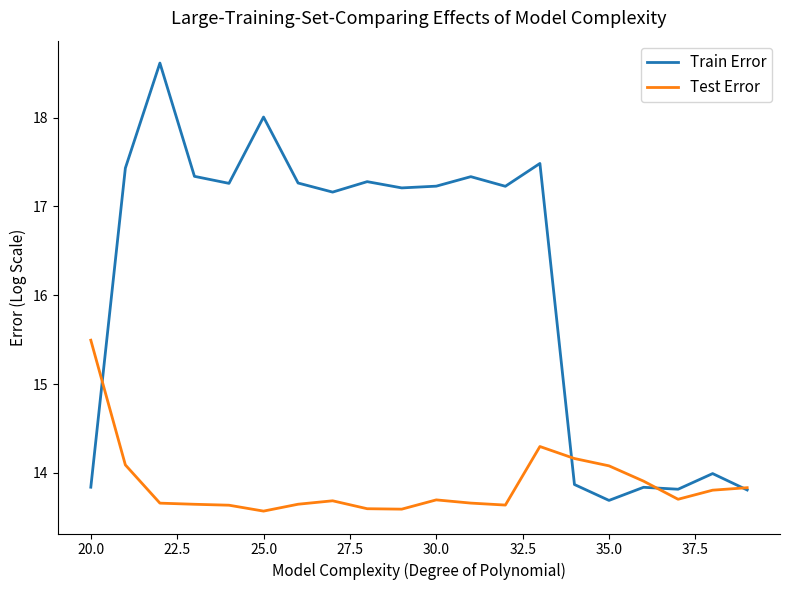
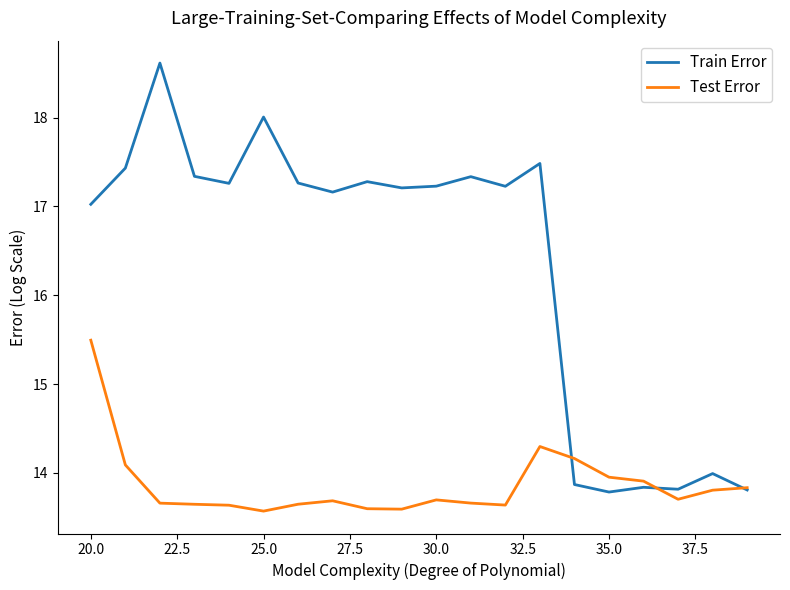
Train Error, 20.0: 13.8 -> 17.0
Train Error, 35.0: 13.7 -> 13.8
Test Error, 35.0: 14.1 -> 14.0
